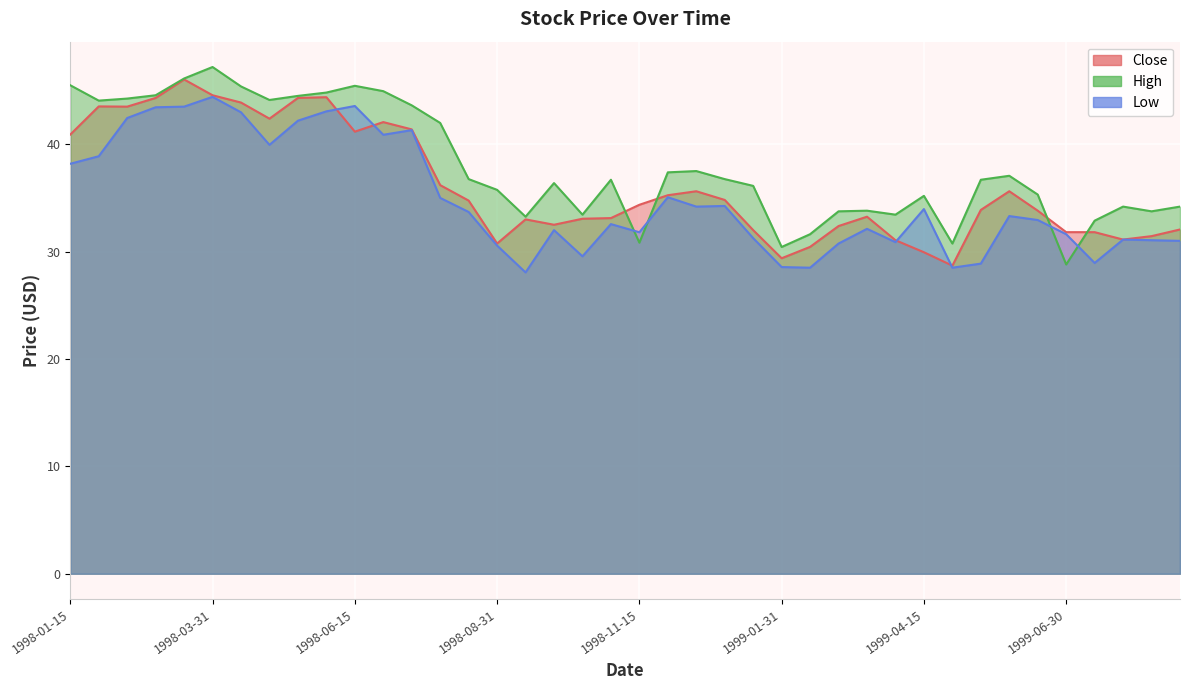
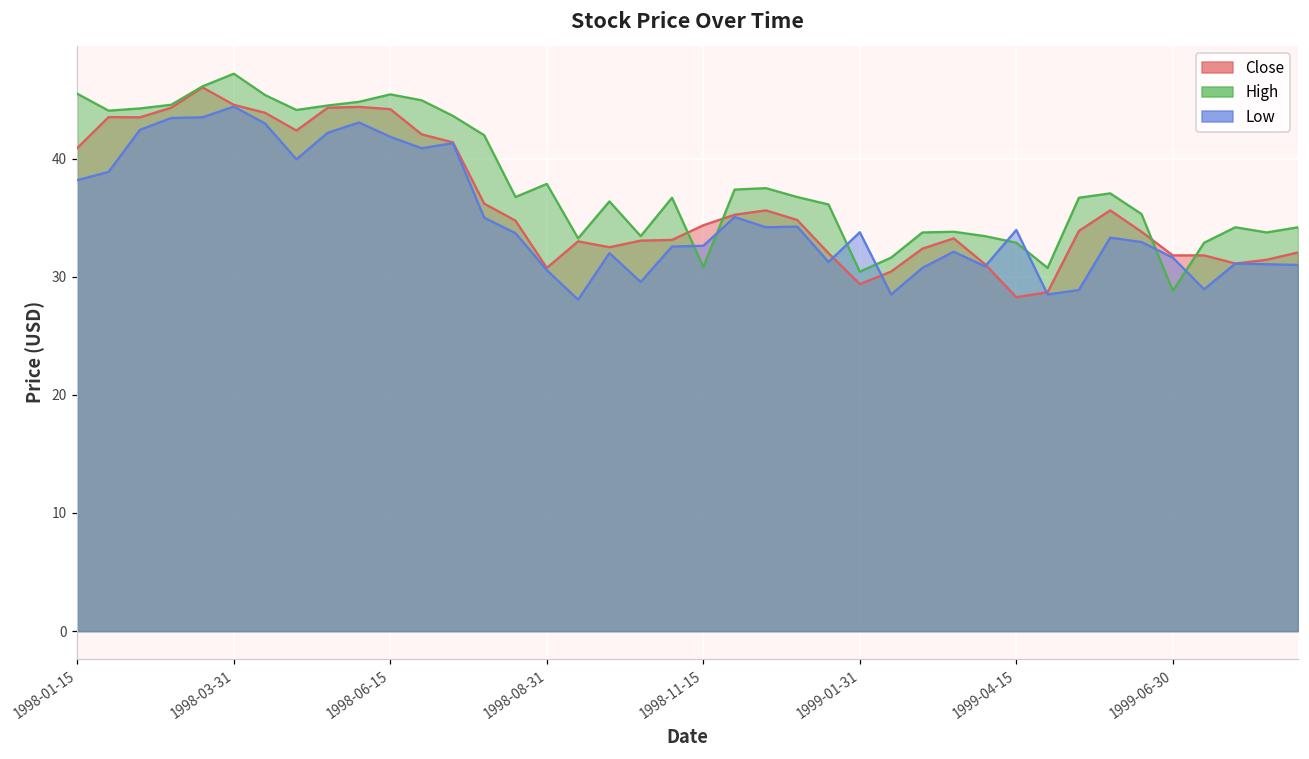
Close, 1998-06-15: 41.2 -> 44.2
Low, 1998-06-15: 43.6 -> 41.9
High, 1998-08-31: 35.8 -> 37.9
Low, 1998-11-15: 31.8 -> 32.6
Low, 1999-01-31: 28.6 -> 33.8
Close, 1999-04-15: 29.9 -> 28.3
High, 1999-04-15: 35.2 -> 32.9
